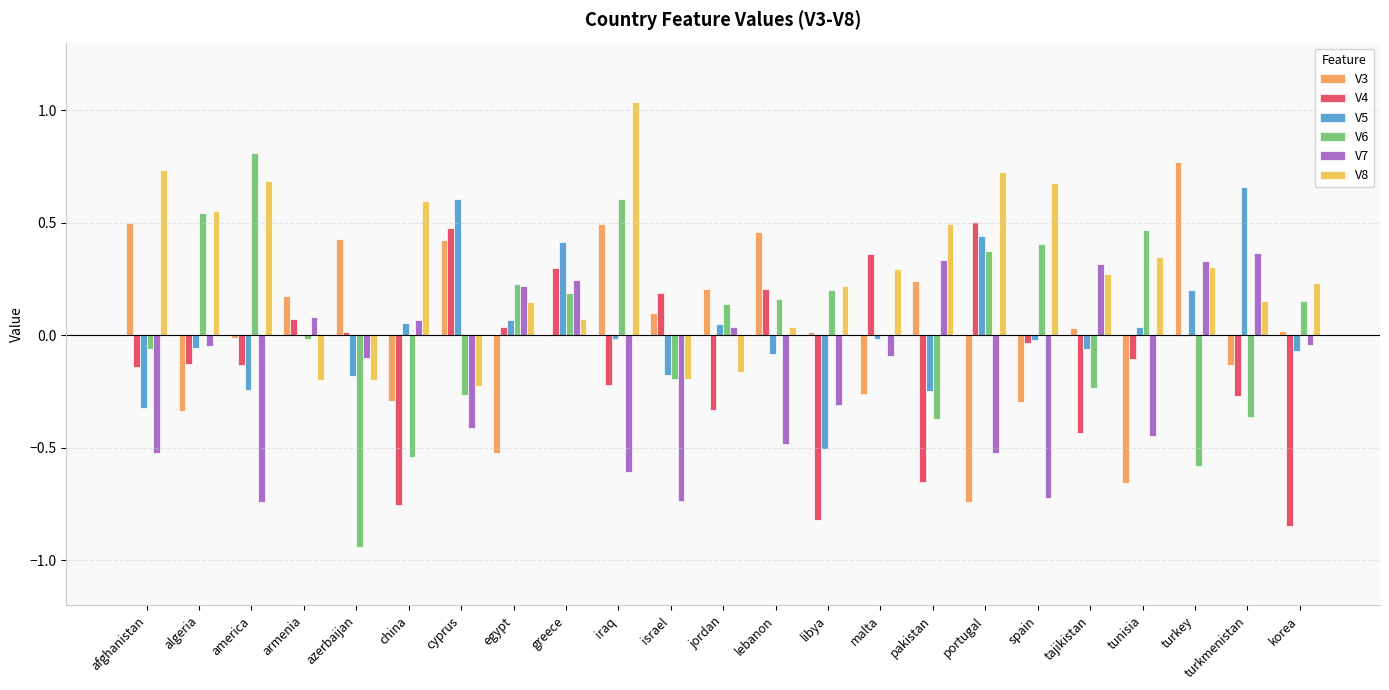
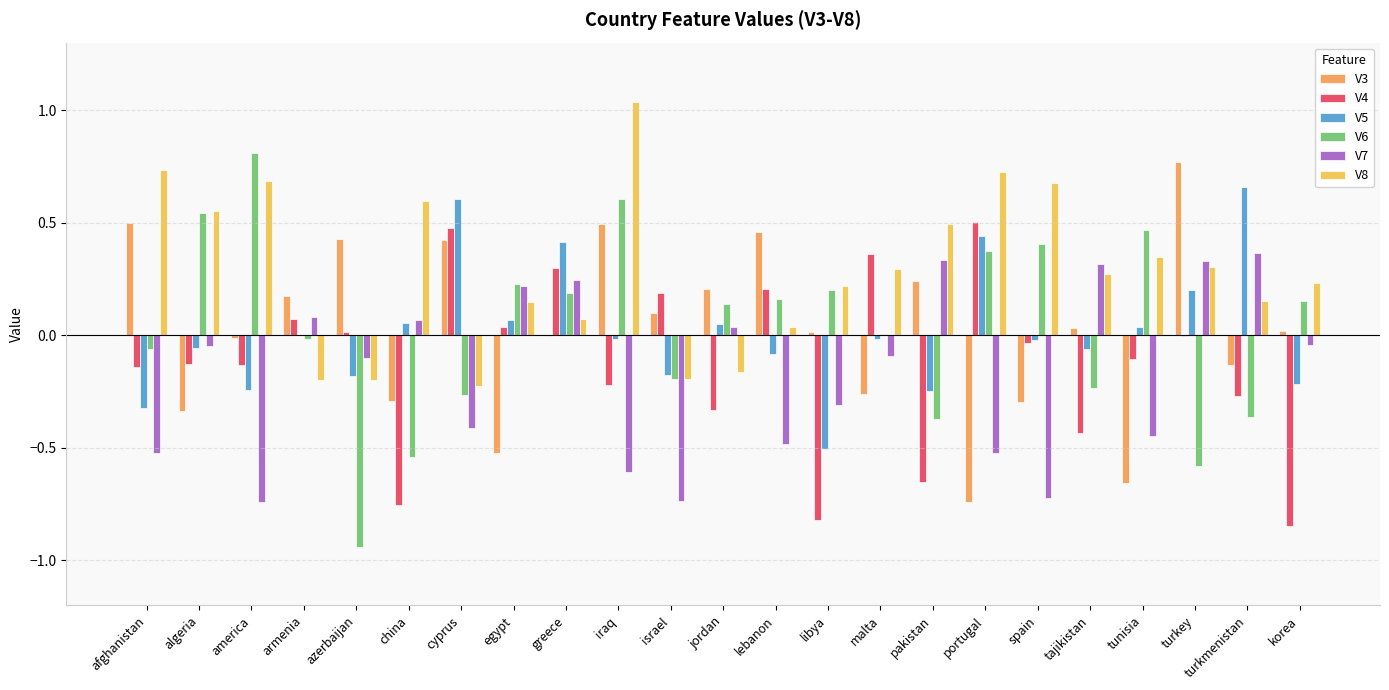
V5, korea: -0.07 -> -0.22
